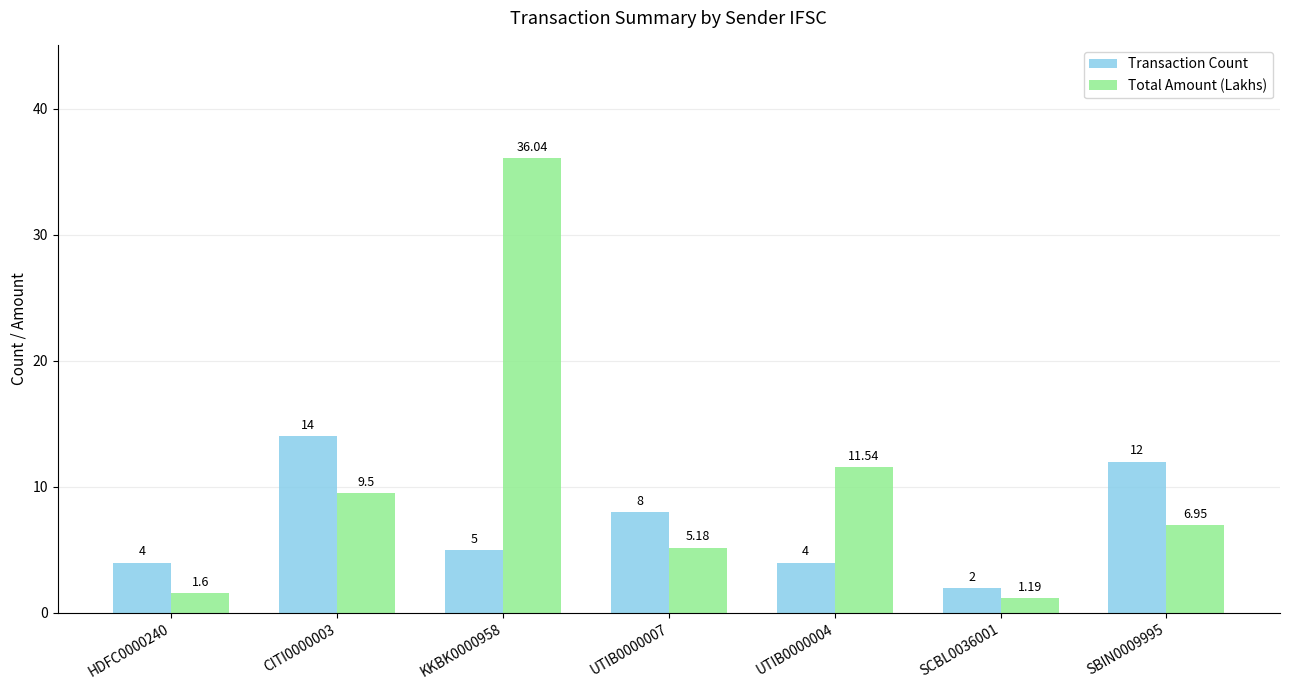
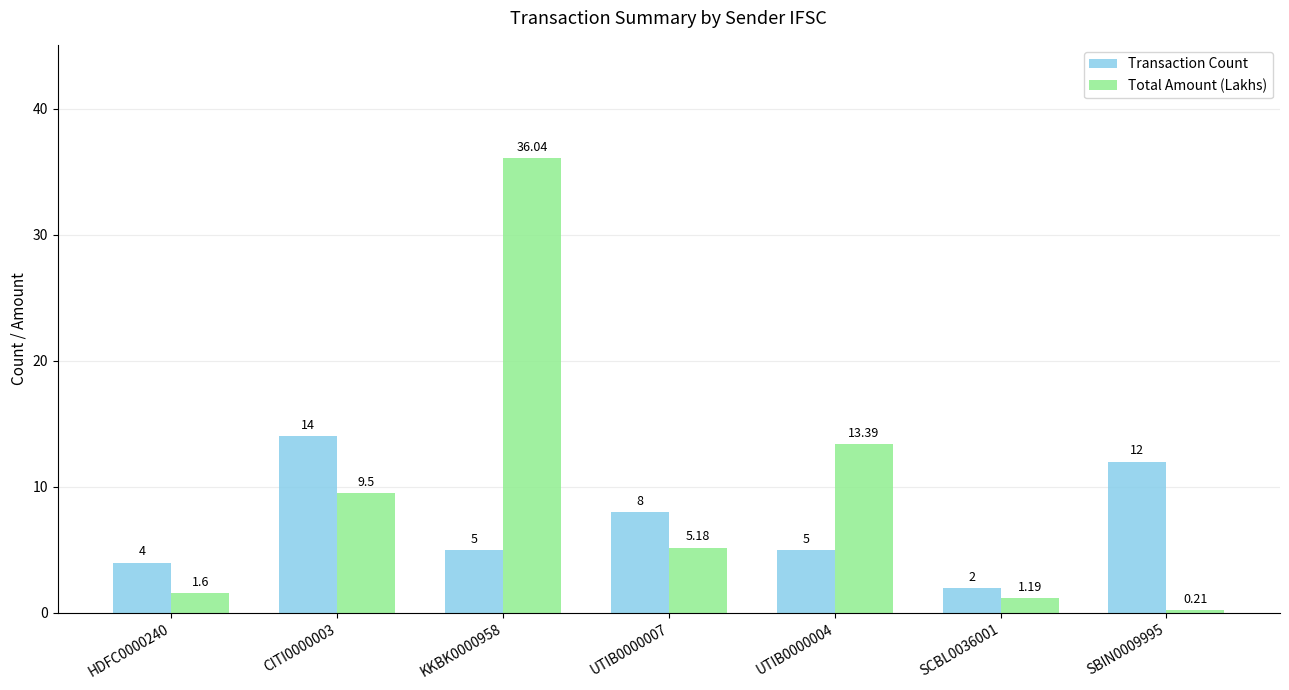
Transaction Count, UTIB0000004: 4 -> 5
Total Amount (Lakhs), UTIB0000004: 11.54 -> 13.39
Total Amount (Lakhs), SBIN0009995: 6.95 -> 0.21
